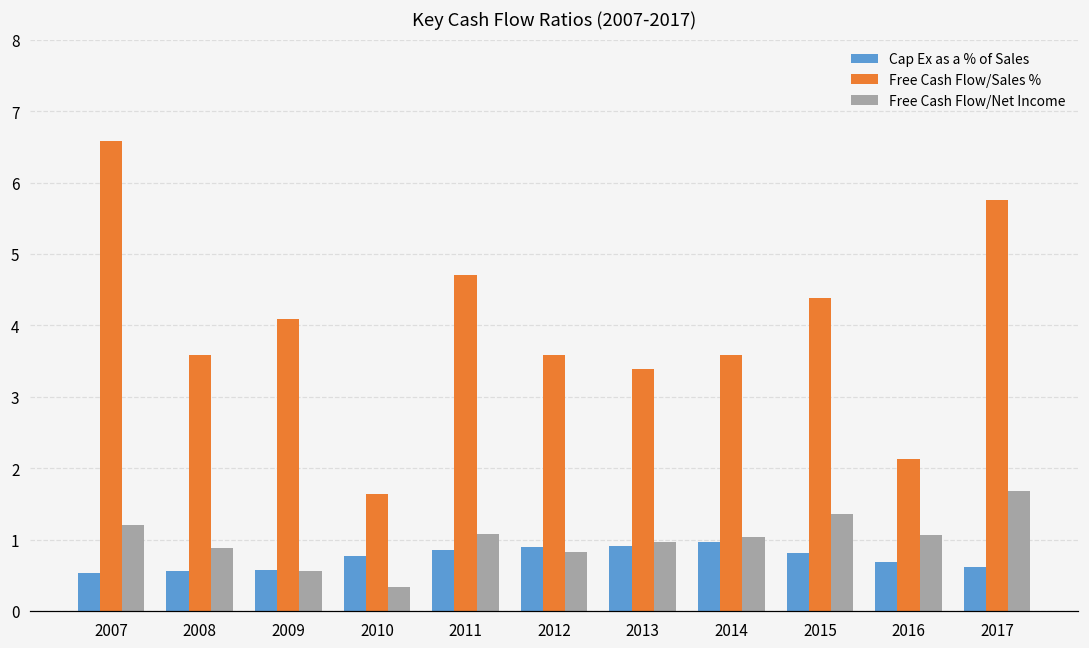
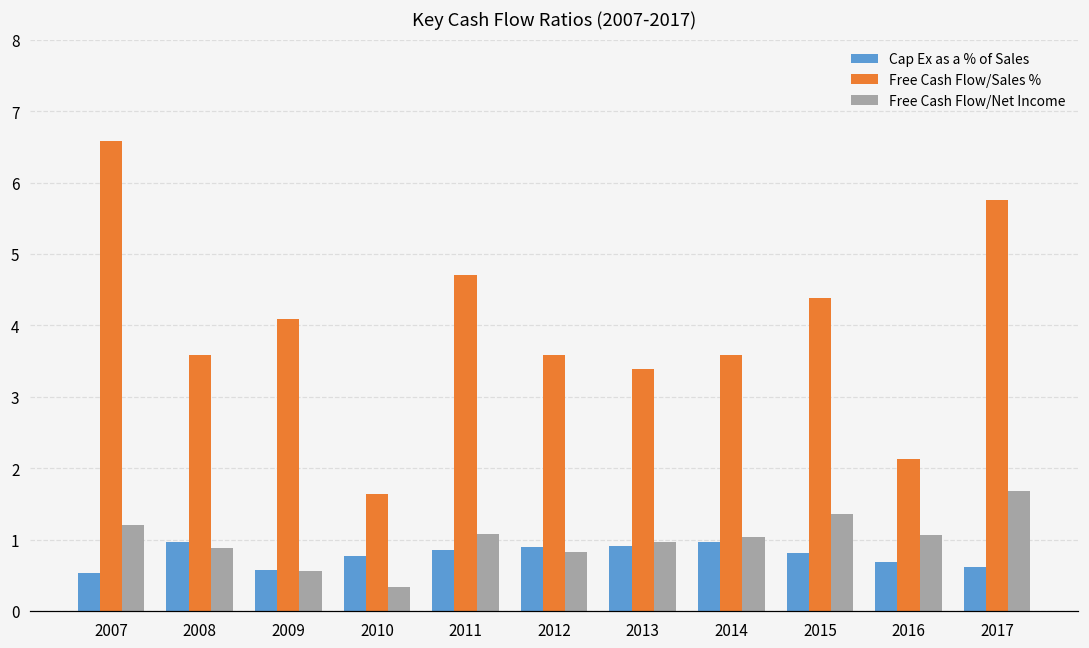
Cap Ex as a % of Sales, 2008: 0.6 -> 1.0
